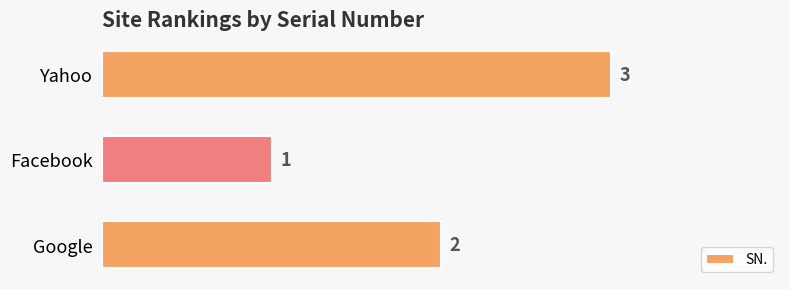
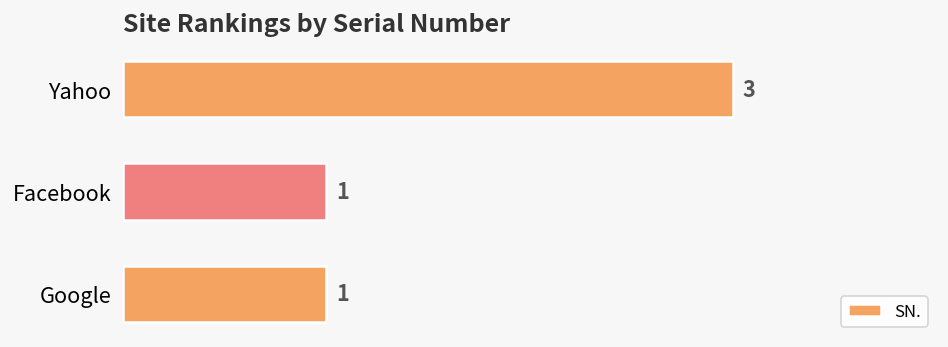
Google: 2 -> 1
